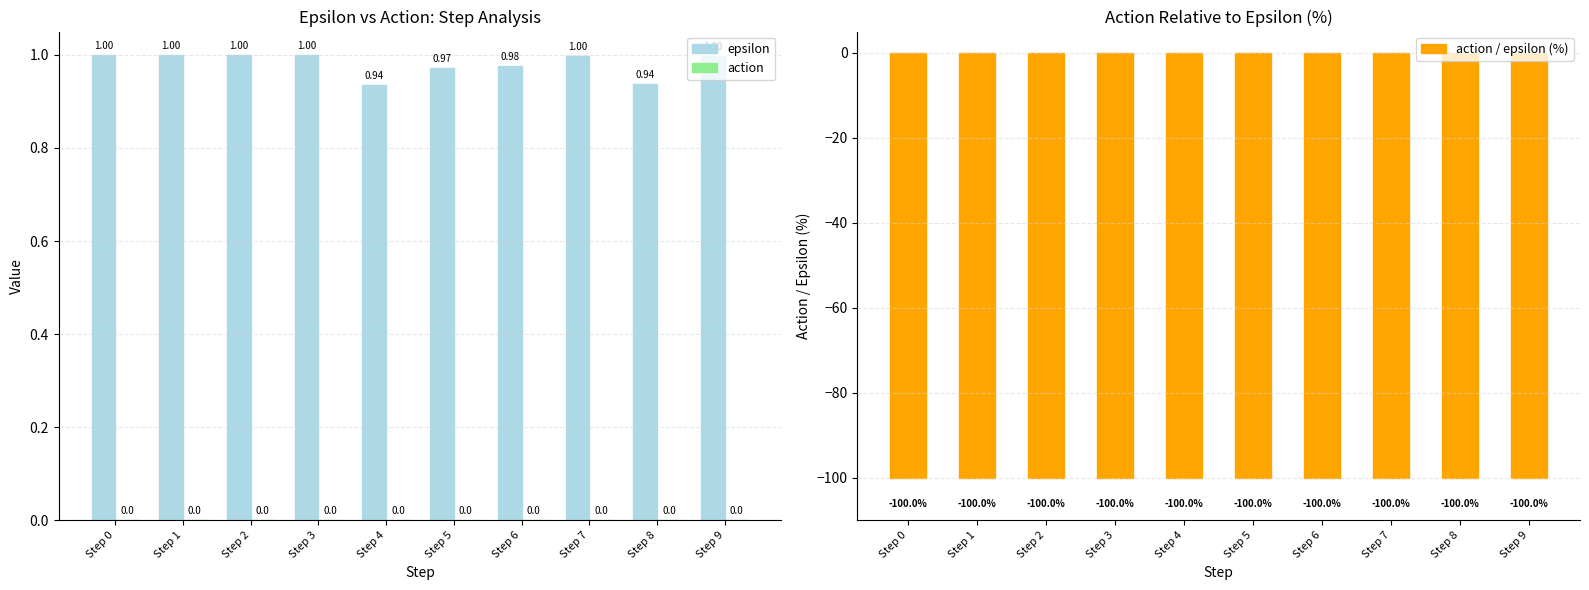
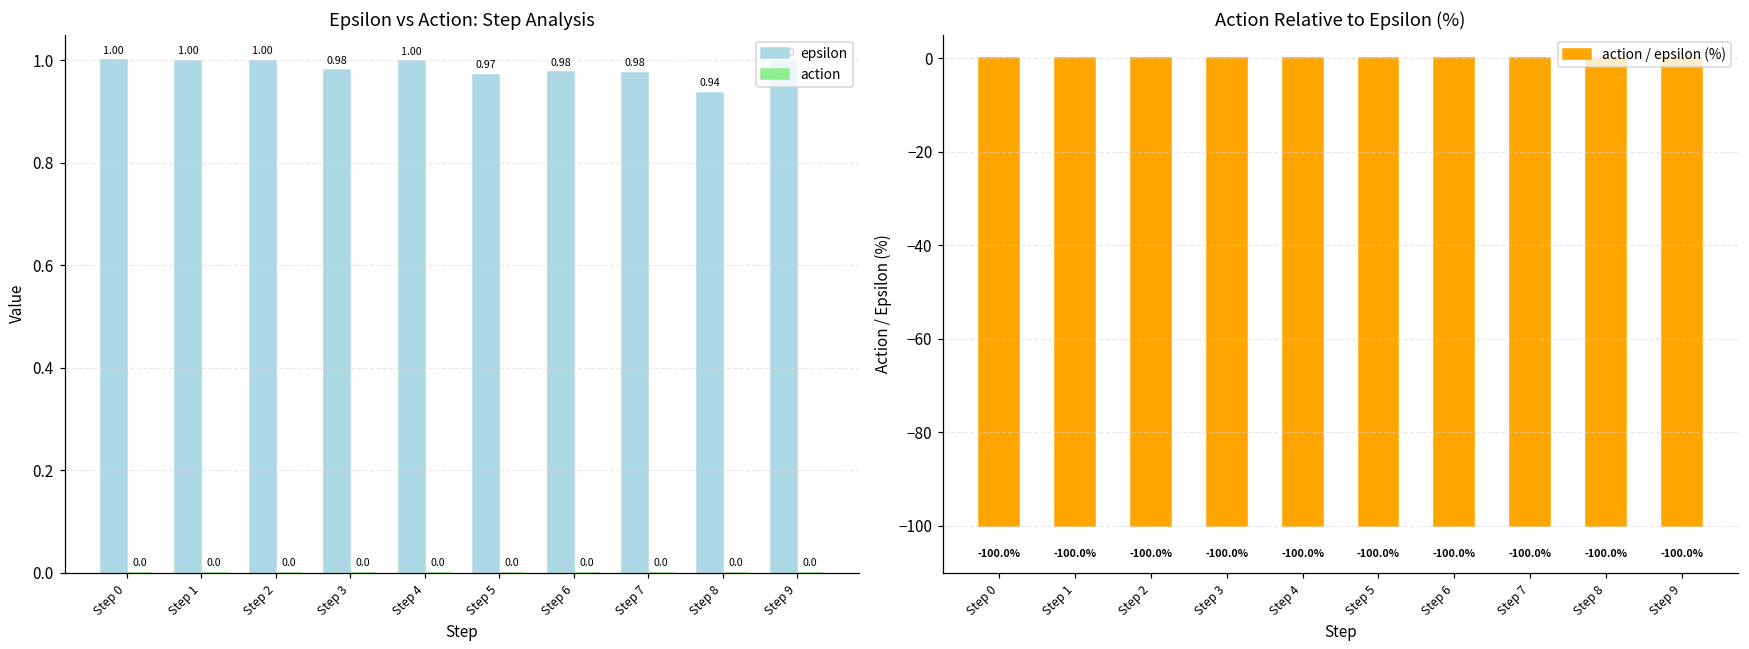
Epsilon vs Action: Step Analysis, epsilon, Step 3: 1.00 -> 0.98
Epsilon vs Action: Step Analysis, epsilon, Step 4: 0.94 -> 1.00
Epsilon vs Action: Step Analysis, epsilon, Step 7: 1.00 -> 0.98
